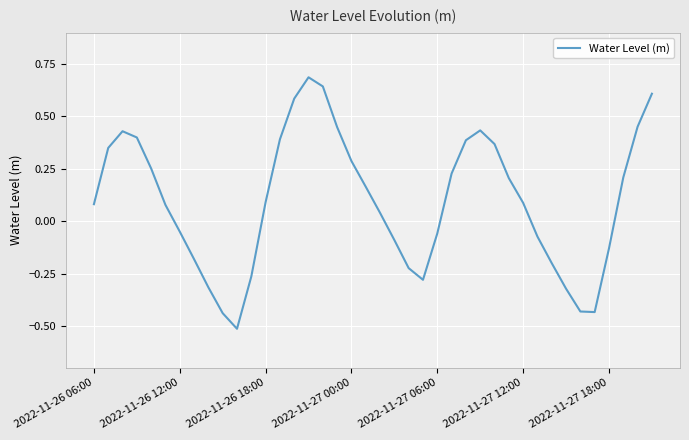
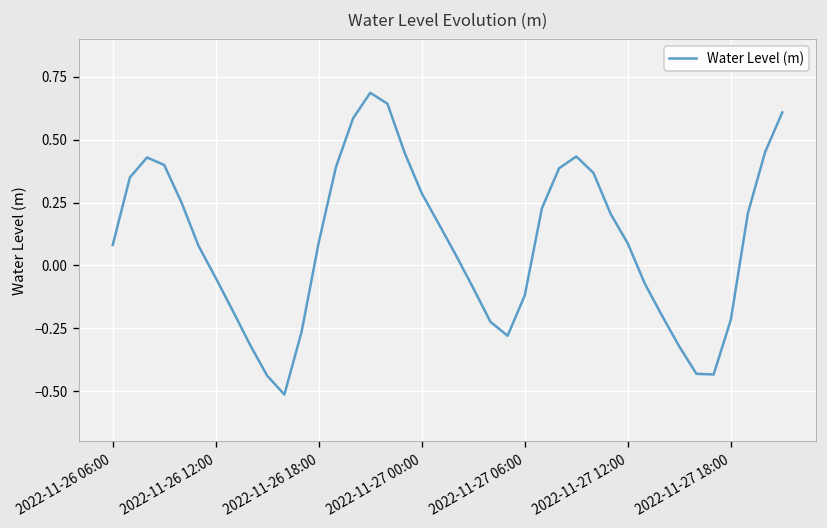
2022-11-27 06:00: -0.06 -> -0.12
2022-11-27 18:00: -0.13 -> -0.22
